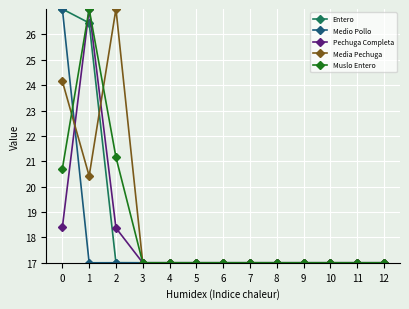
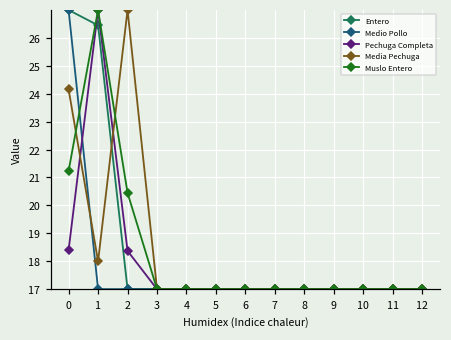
Muslo Entero, 0: 20.7 -> 21.2
Media Pechuga, 1: 20.4 -> 18.0
Muslo Entero, 2: 21.2 -> 20.4
